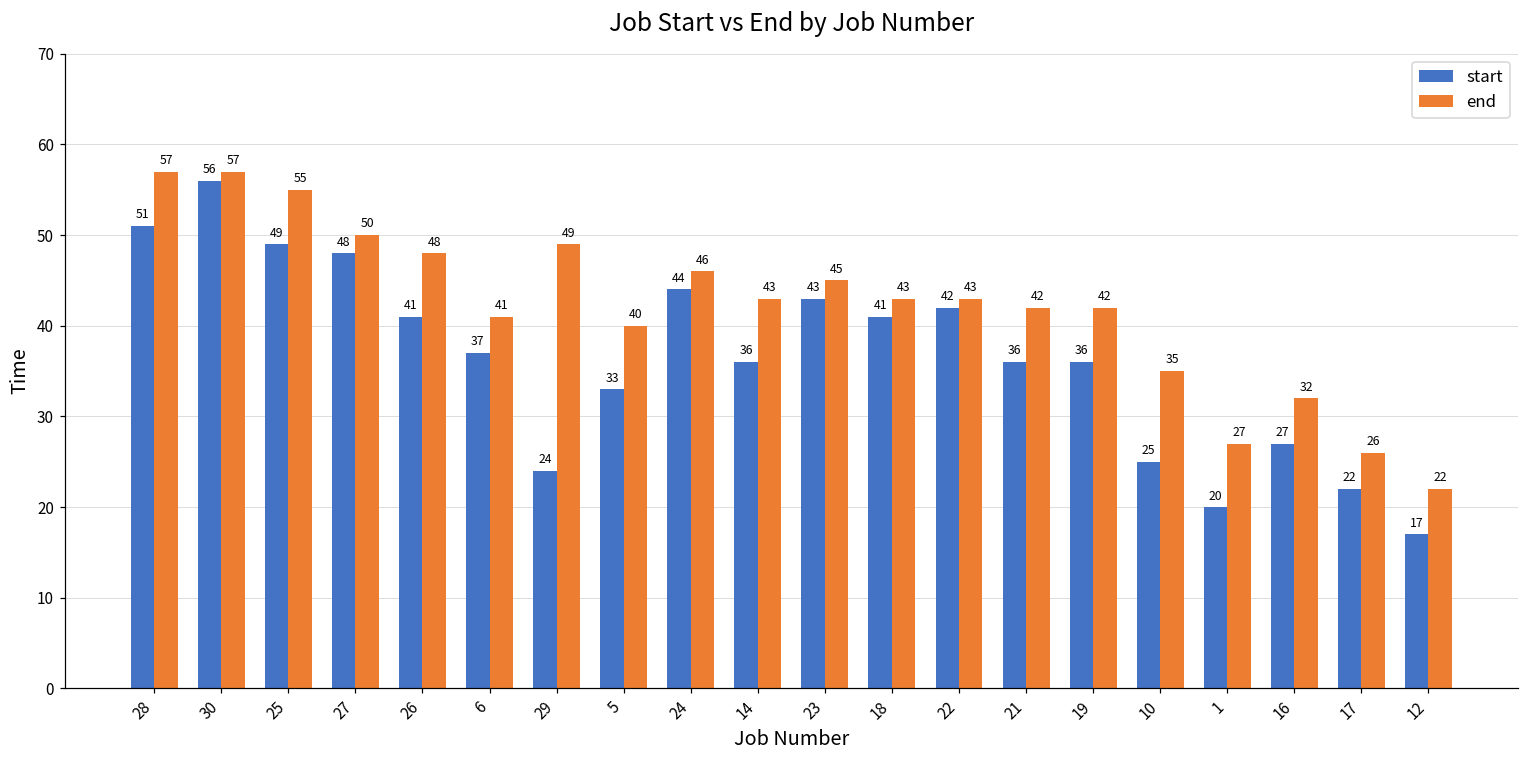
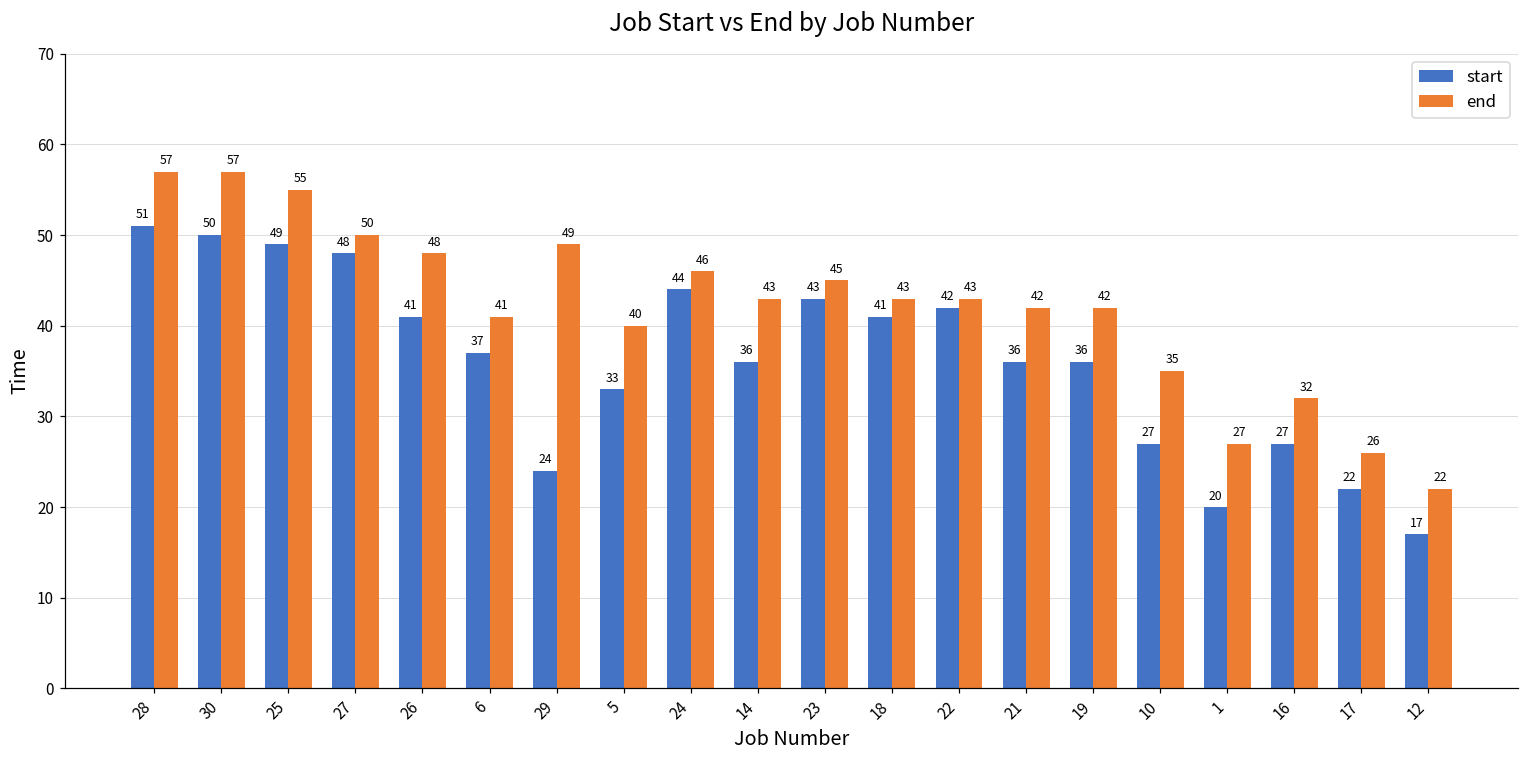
start, 30: 56 -> 50
start, 10: 25 -> 27
